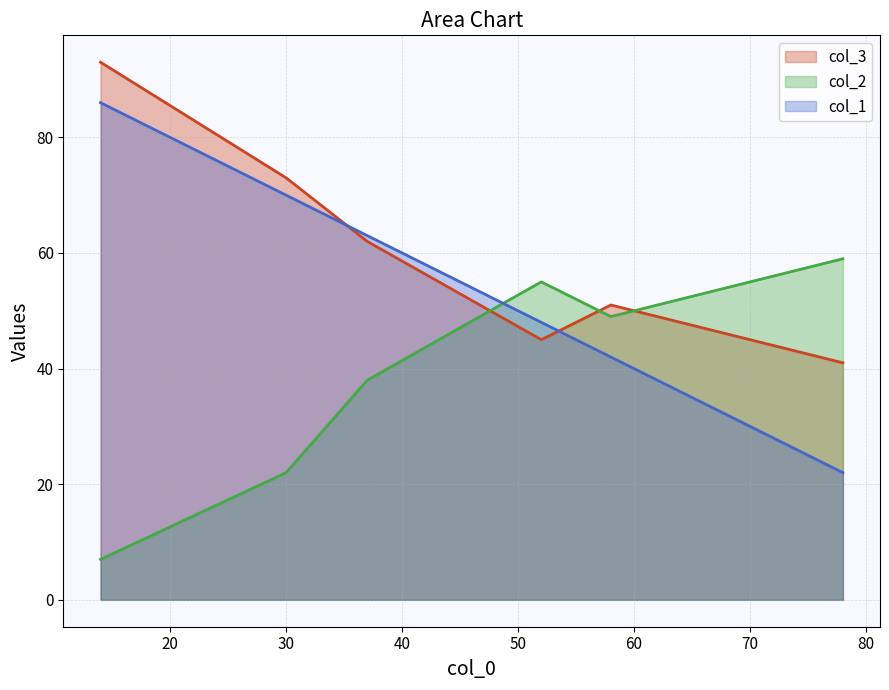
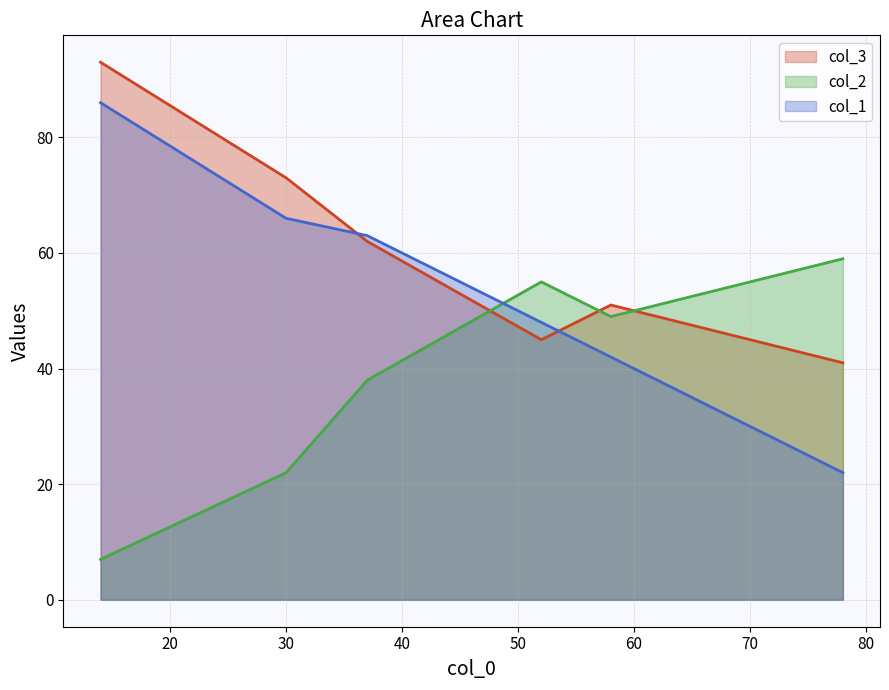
col_1, 30: 70 -> 66
